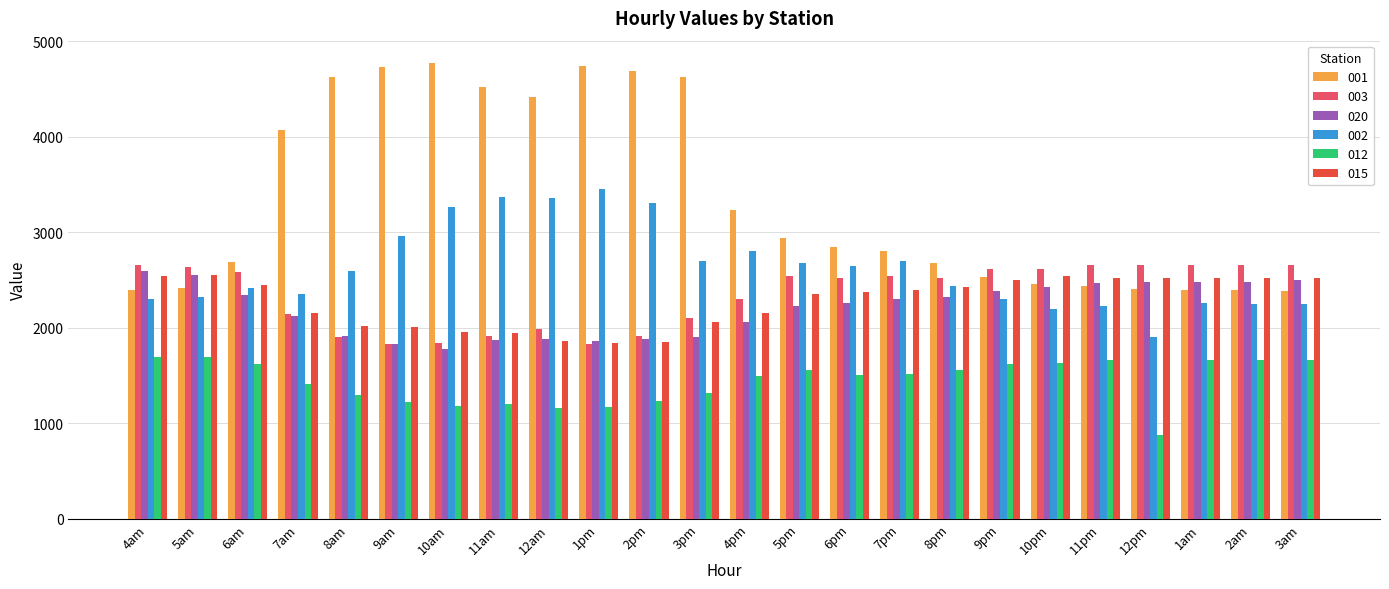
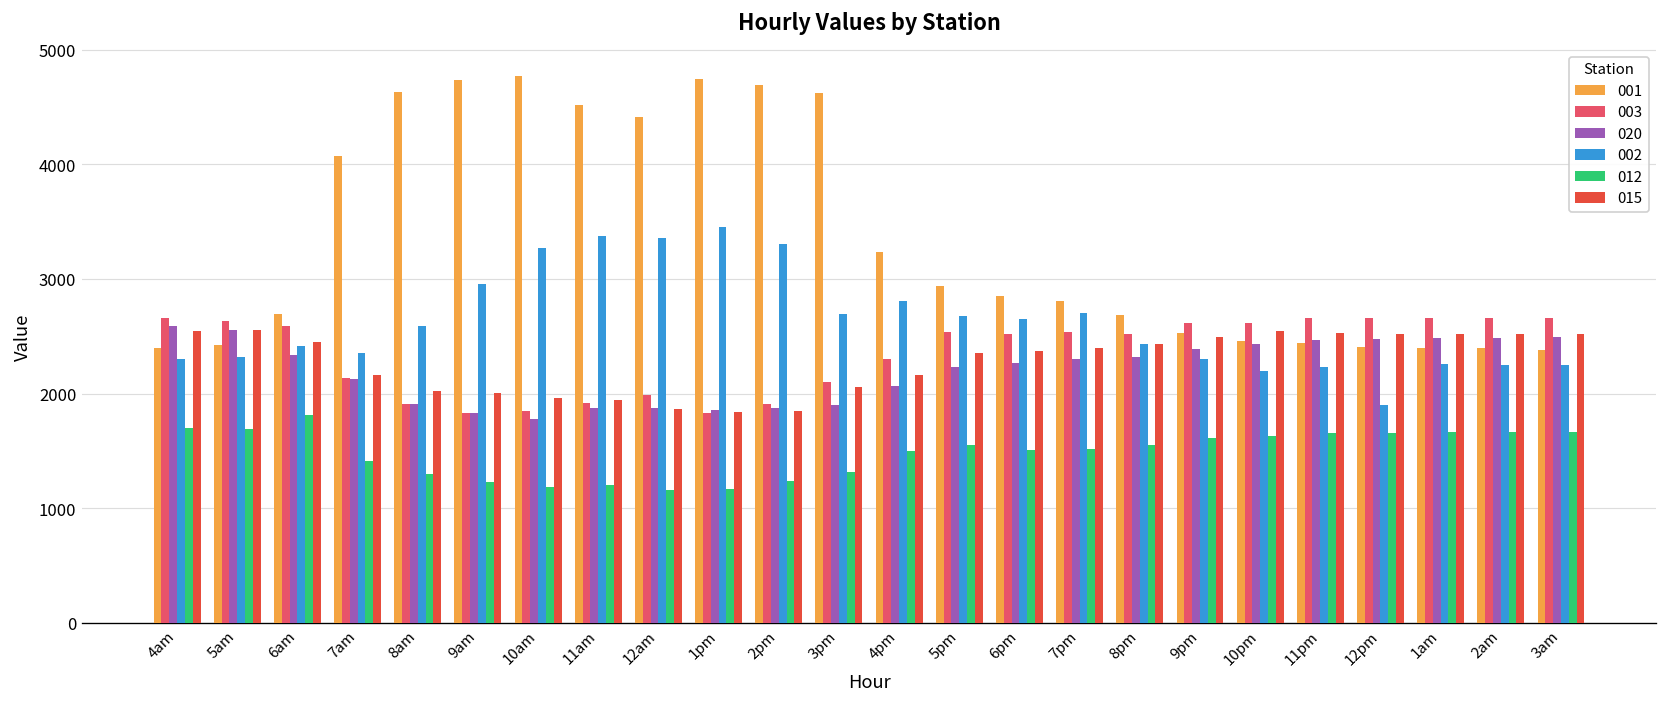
012, 6am: 1600 -> 1800
012, 12pm: 900 -> 1700
